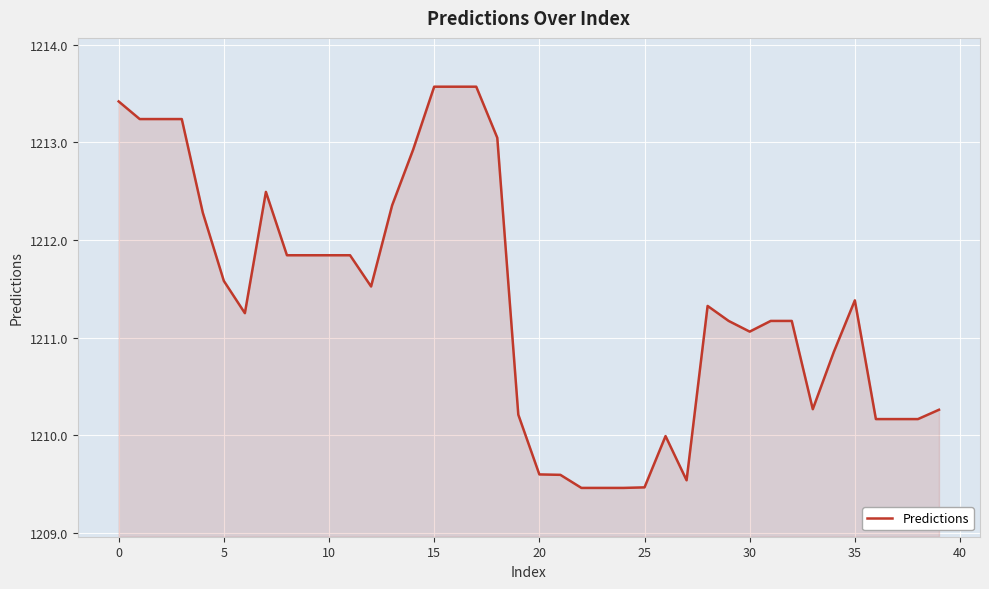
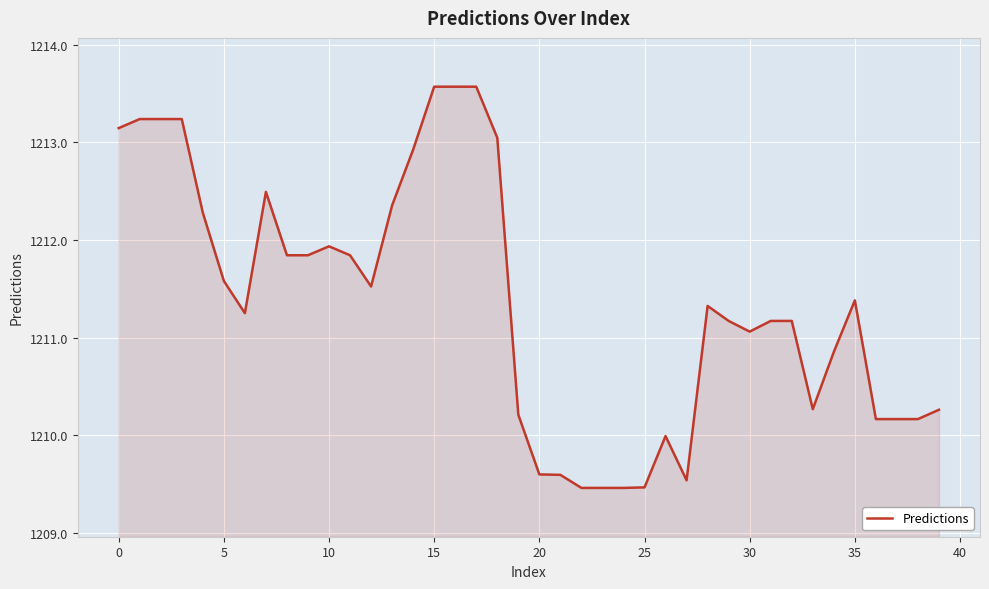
0: 1213.4 -> 1213.1
10: 1211.8 -> 1211.9
